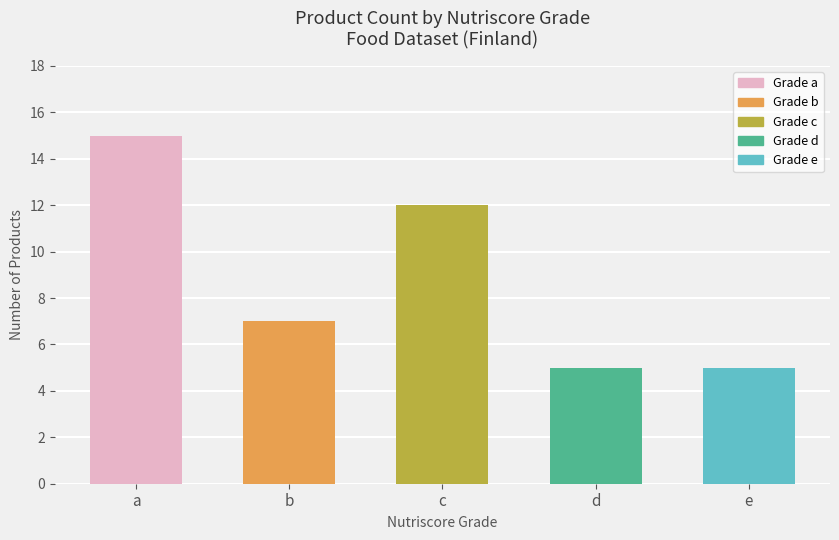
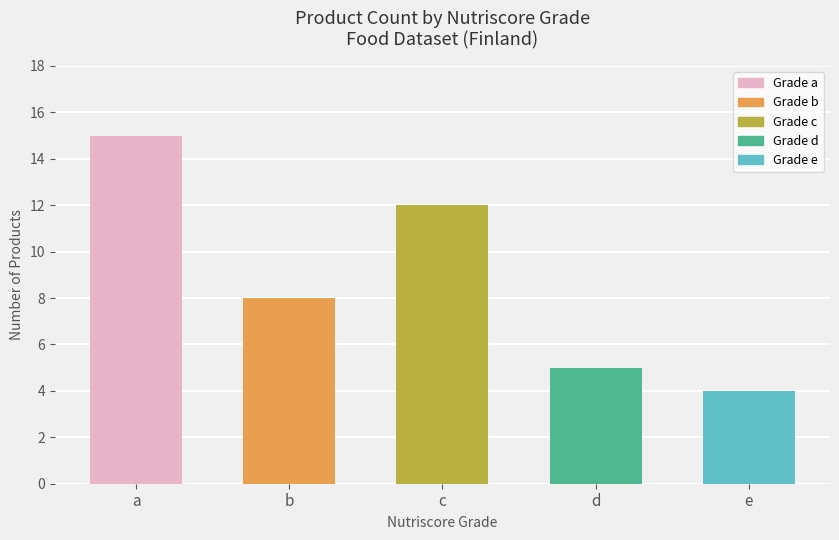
b: 7 -> 8
e: 5 -> 4
